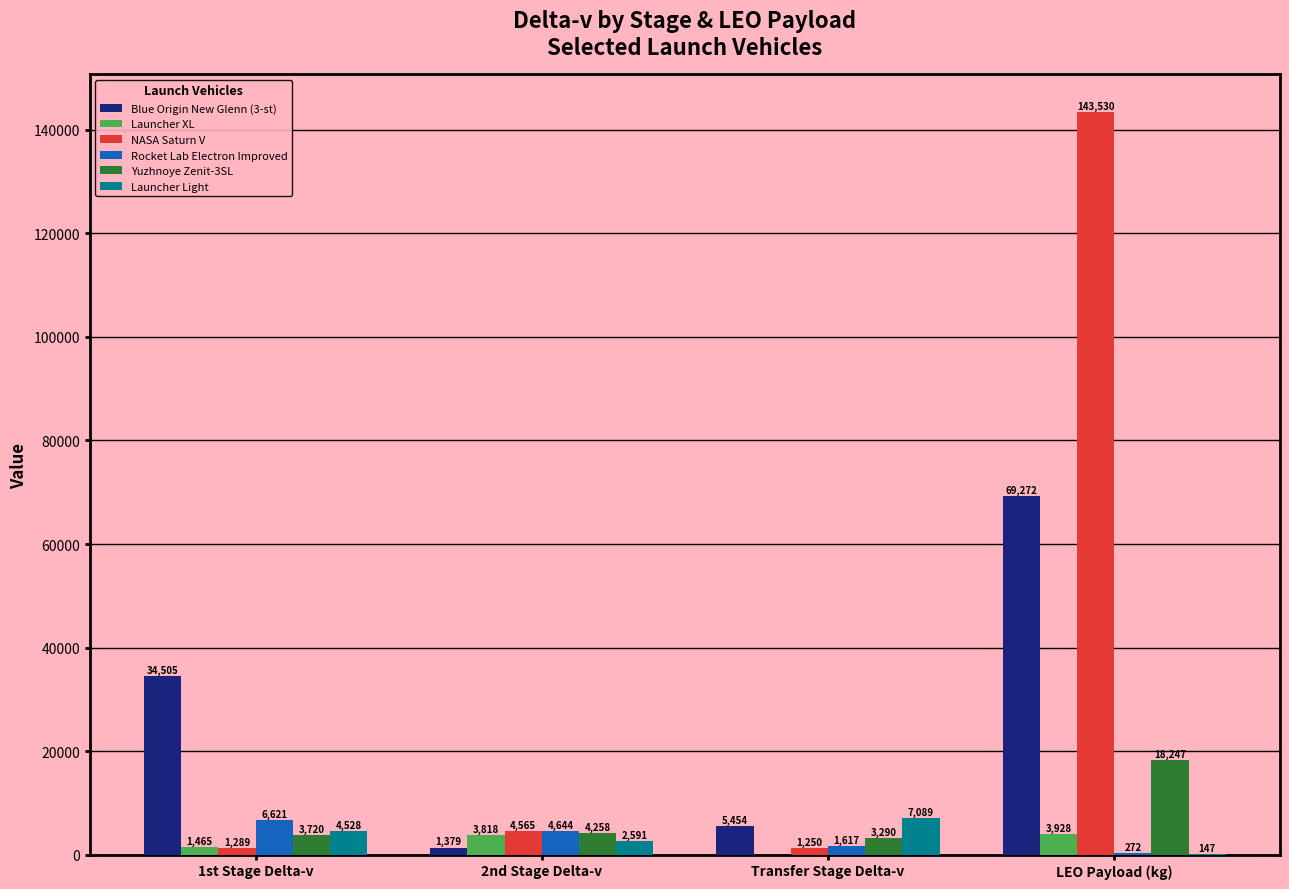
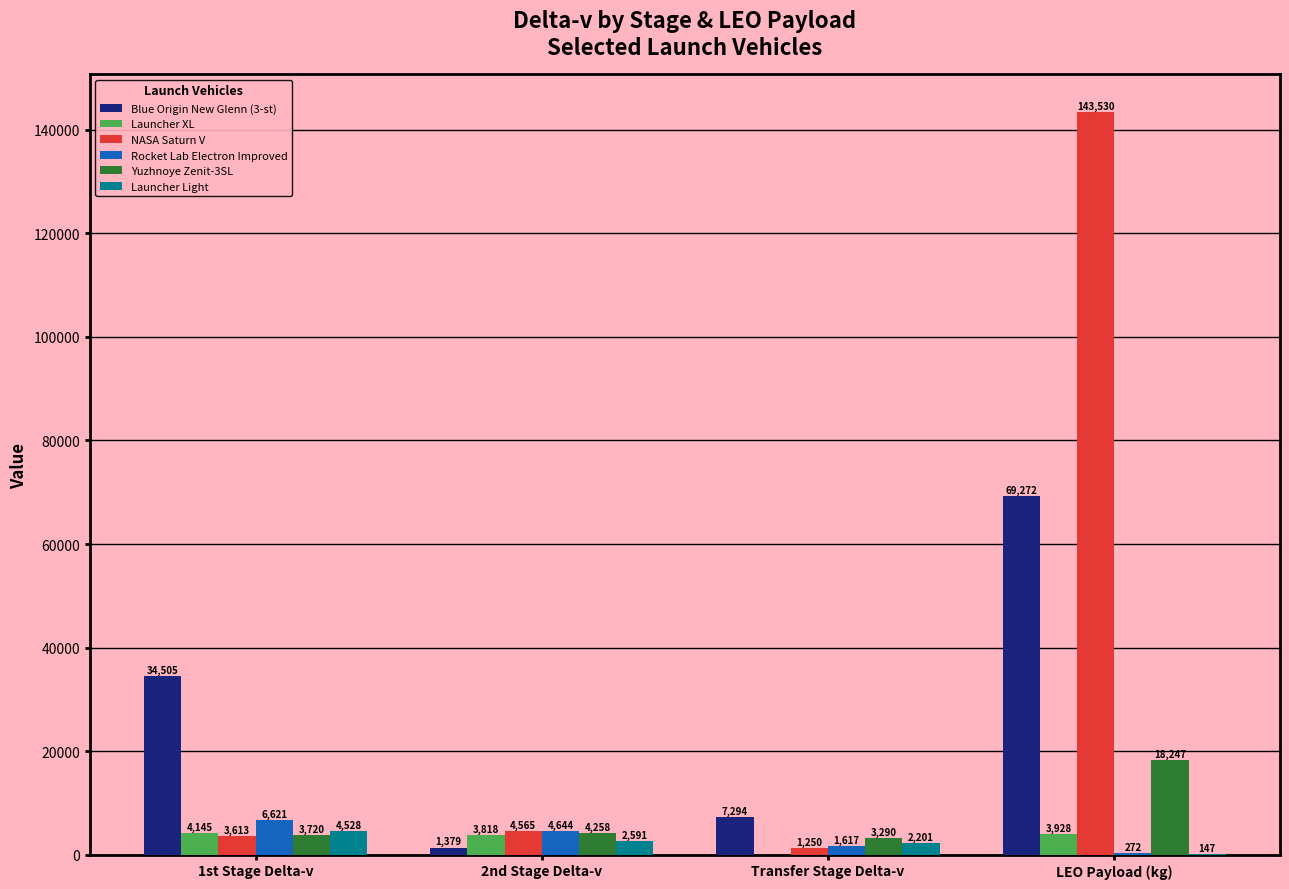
Launcher XL, 1st Stage Delta-v: 1,465 -> 4,145
NASA Saturn V, 1st Stage Delta-v: 1,289 -> 3,613
Blue Origin New Glenn (3-st), Transfer Stage Delta-v: 5,454 -> 7,294
Launcher Light, Transfer Stage Delta-v: 7,089 -> 2,201
